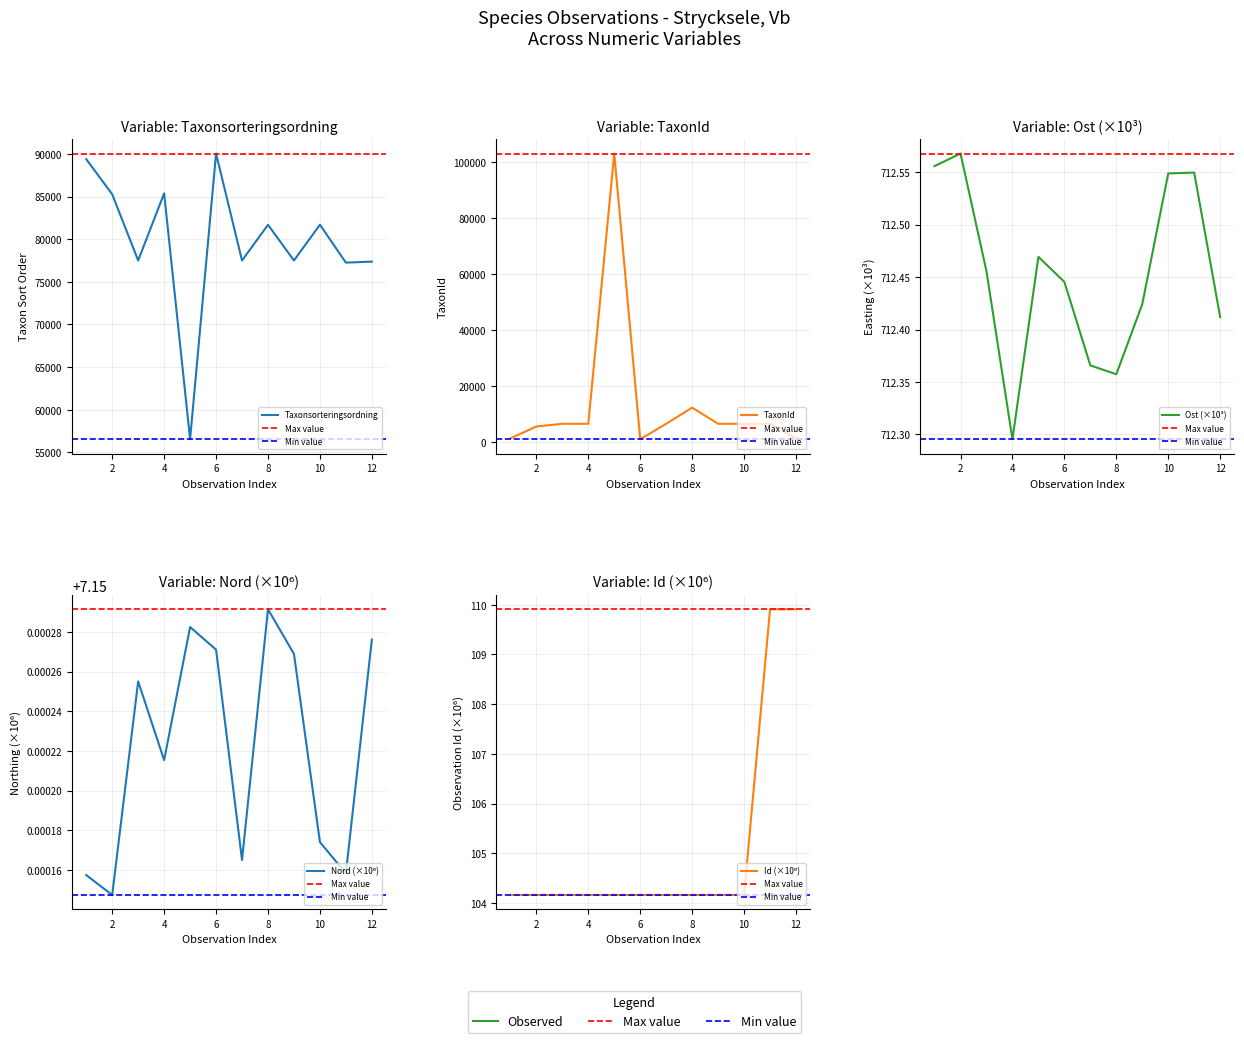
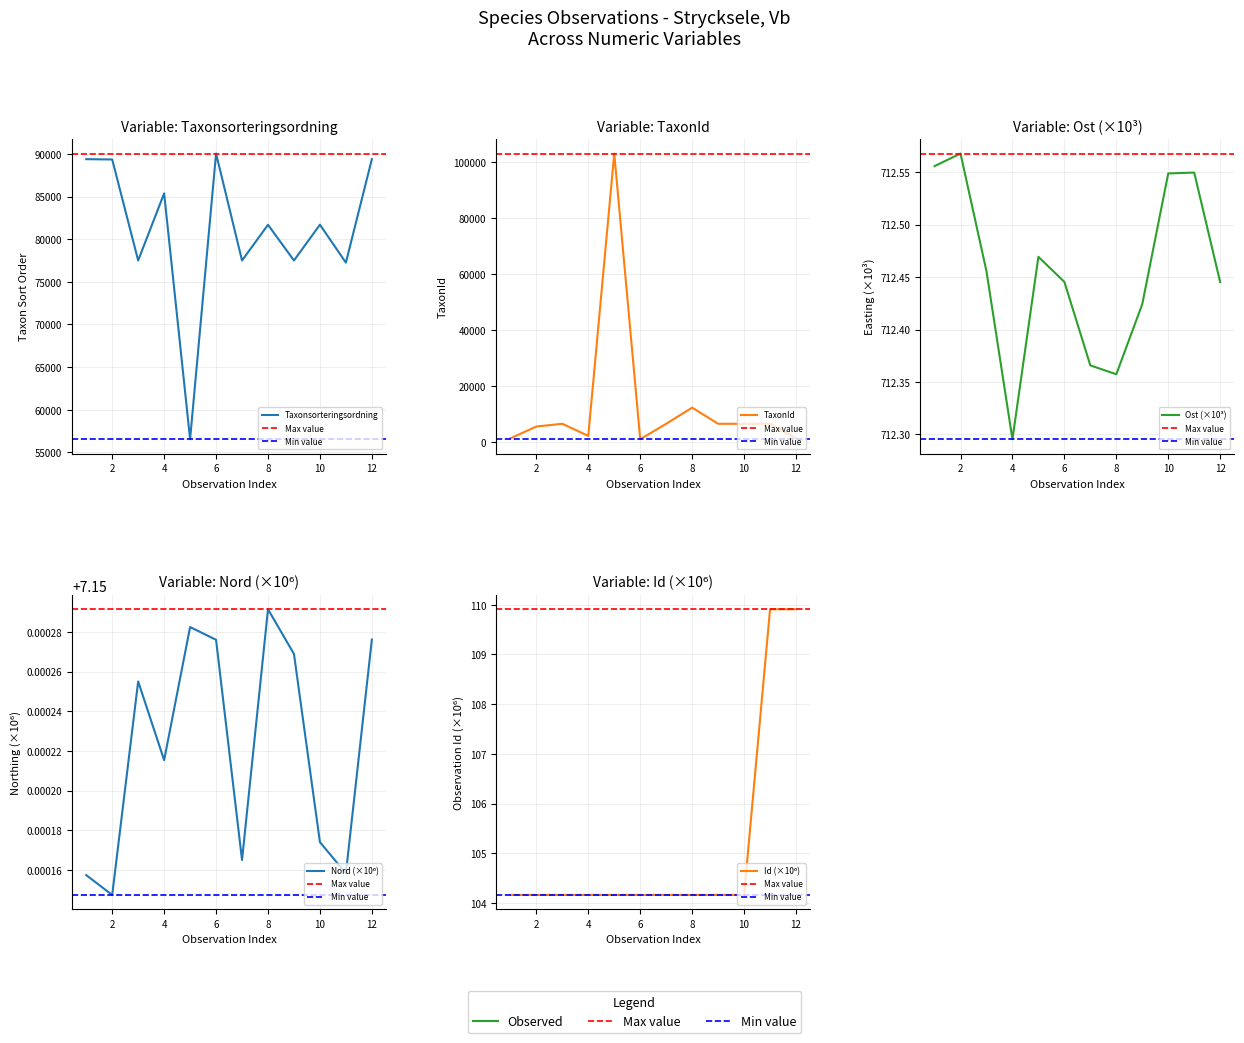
Variable: Taxonsorteringsordning, 2: 85000 -> 89000
Variable: Taxonsorteringsordning, 12: 77000 -> 89000
Variable: TaxonId, 4: 6000 -> 2000
Variable: Ost (×10³), 12: 712.412 -> 712.445
Variable: Nord (×10⁶), 6: 7.150271 -> 7.150276
